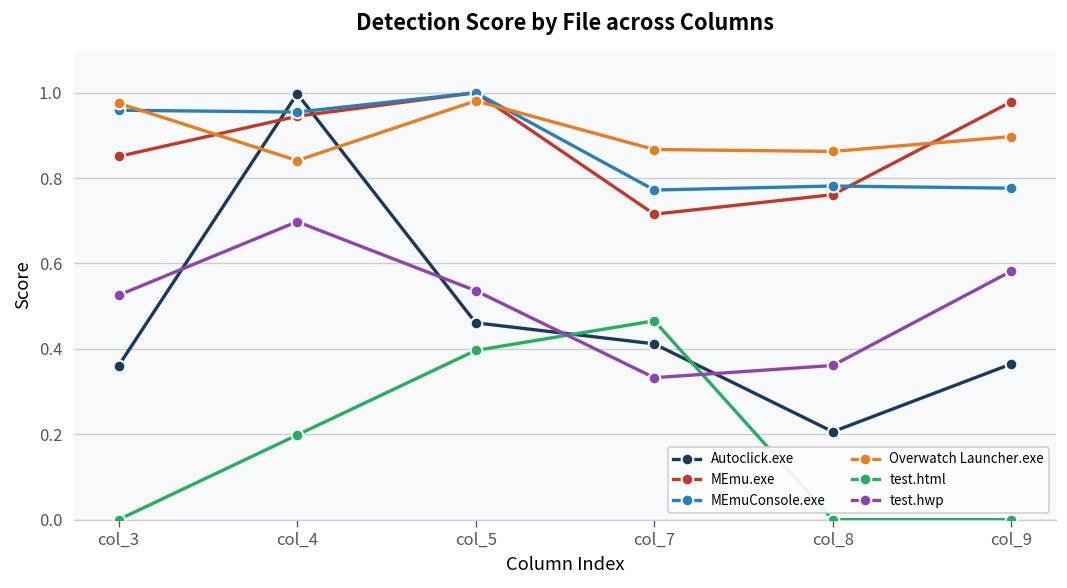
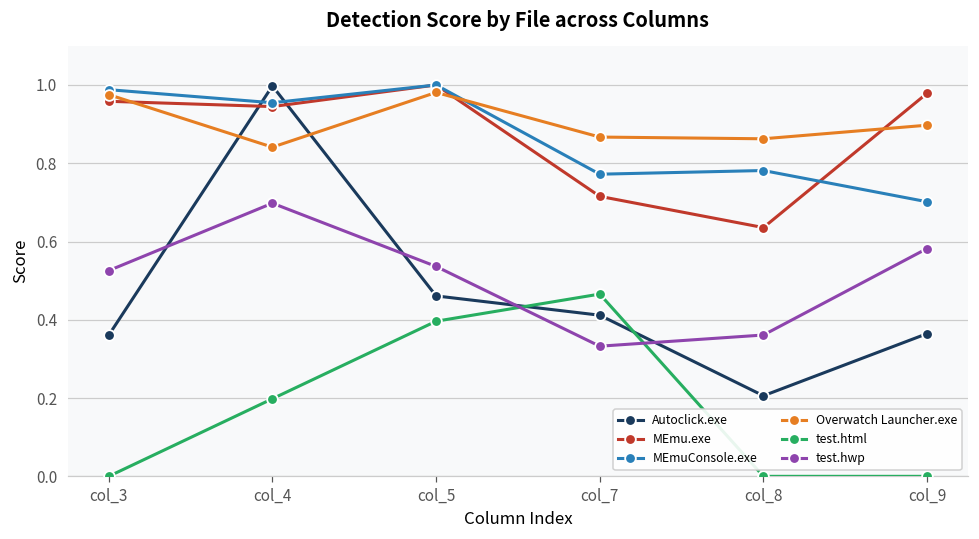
MEmu.exe, col_3: 0.85 -> 0.96
MEmuConsole.exe, col_3: 0.96 -> 0.99
MEmu.exe, col_8: 0.76 -> 0.64
MEmuConsole.exe, col_9: 0.78 -> 0.70
